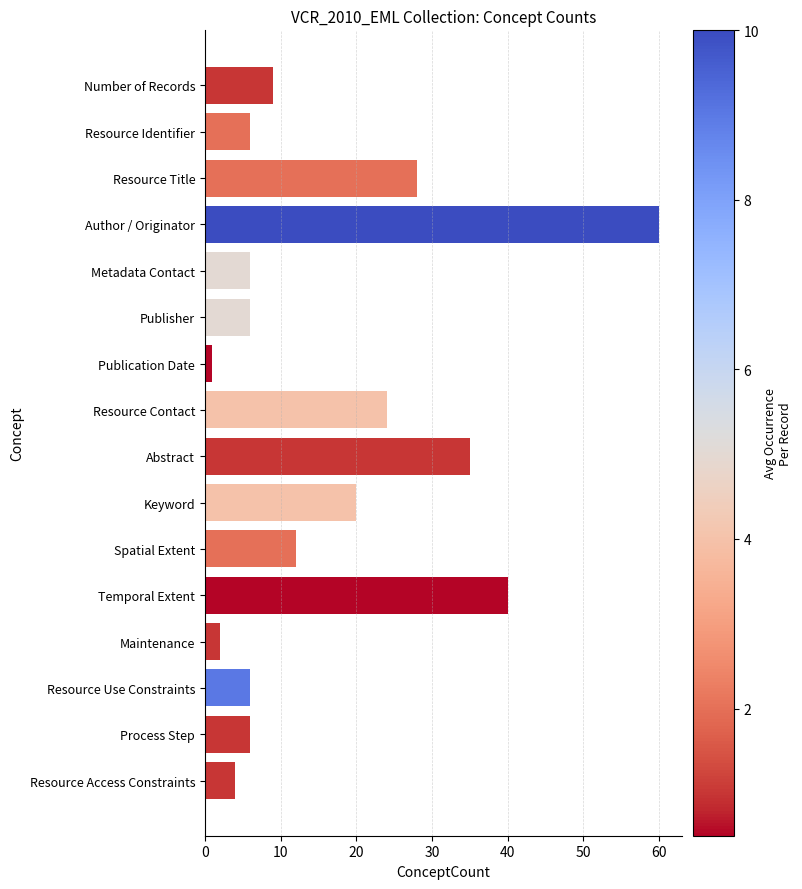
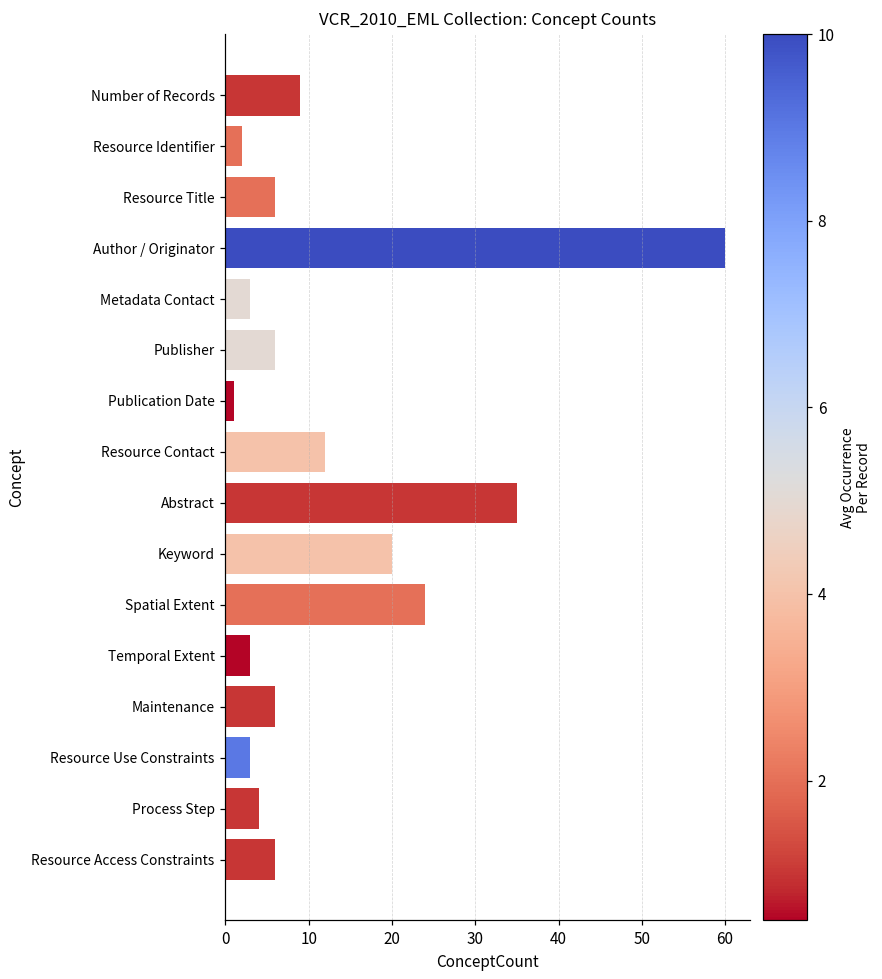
Resource Identifier: 6 -> 2
Resource Title: 28 -> 6
Metadata Contact: 6 -> 3
Resource Contact: 24 -> 12
Spatial Extent: 12 -> 24
Temporal Extent: 40 -> 3
Maintenance: 2 -> 6
Resource Use Constraints: 6 -> 3
Process Step: 6 -> 4
Resource Access Constraints: 4 -> 6
